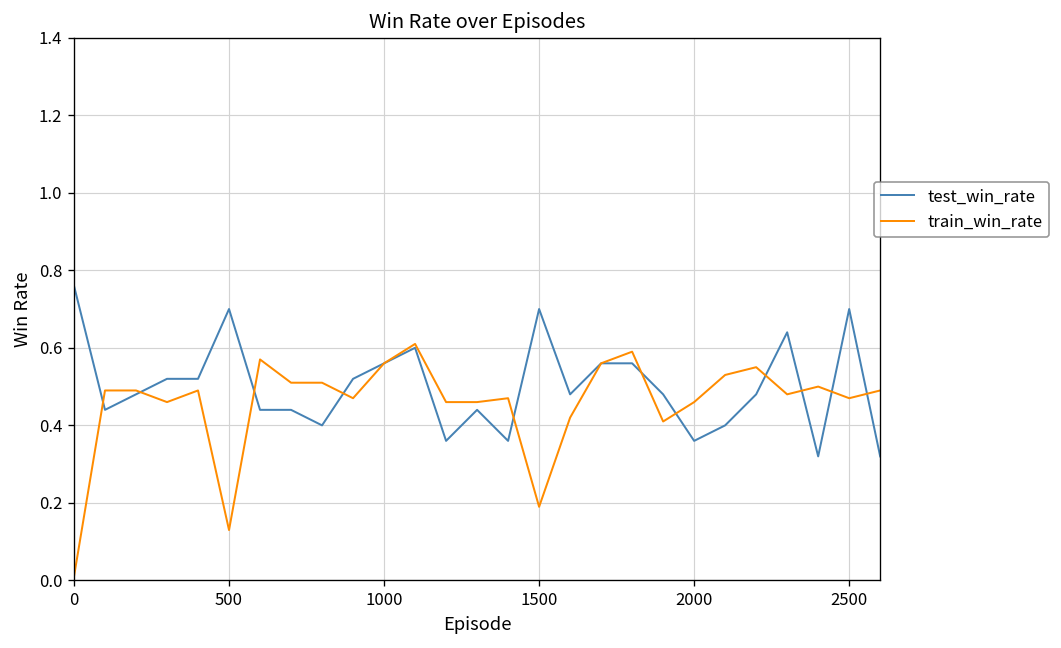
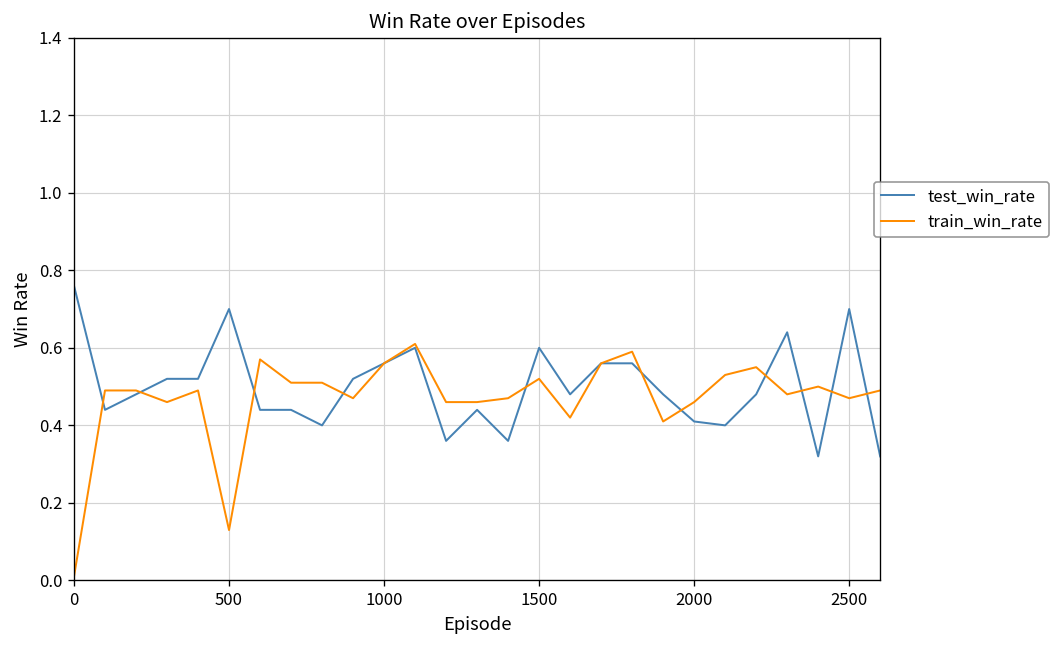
test_win_rate, 1500: 0.7 -> 0.6
train_win_rate, 1500: 0.19 -> 0.52
test_win_rate, 2000: 0.36 -> 0.41
